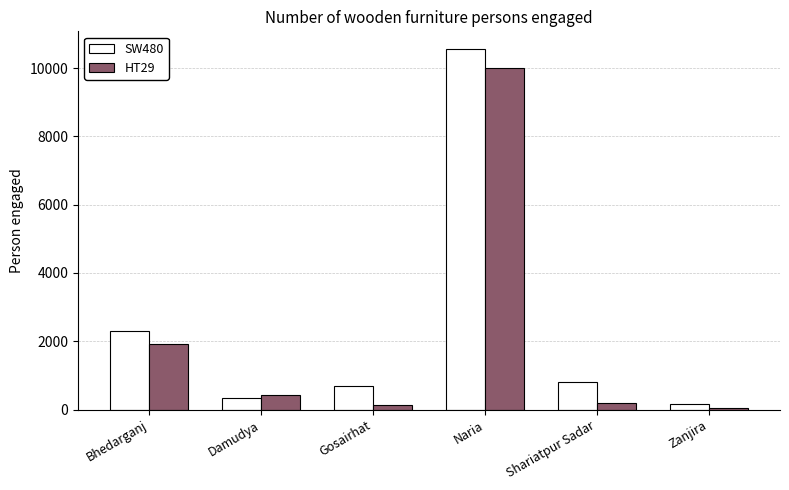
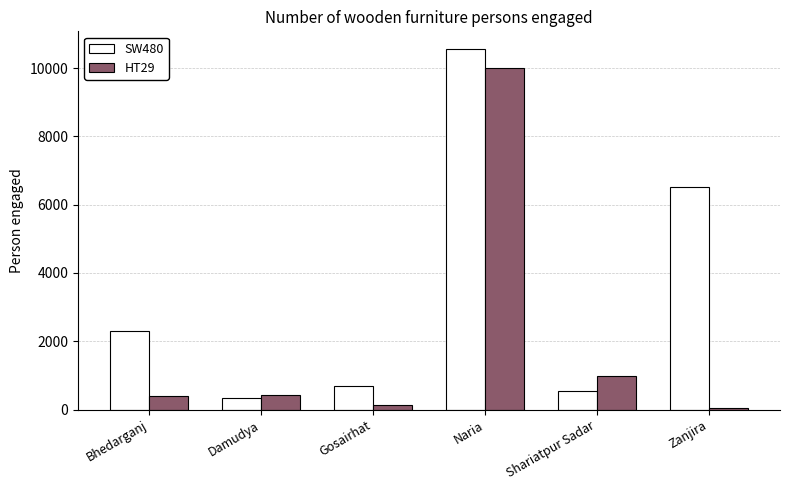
HT29, Bhedarganj: 1900 -> 400
SW480, Shariatpur Sadar: 800 -> 600
HT29, Shariatpur Sadar: 200 -> 1000
SW480, Zanjira: 200 -> 6500
